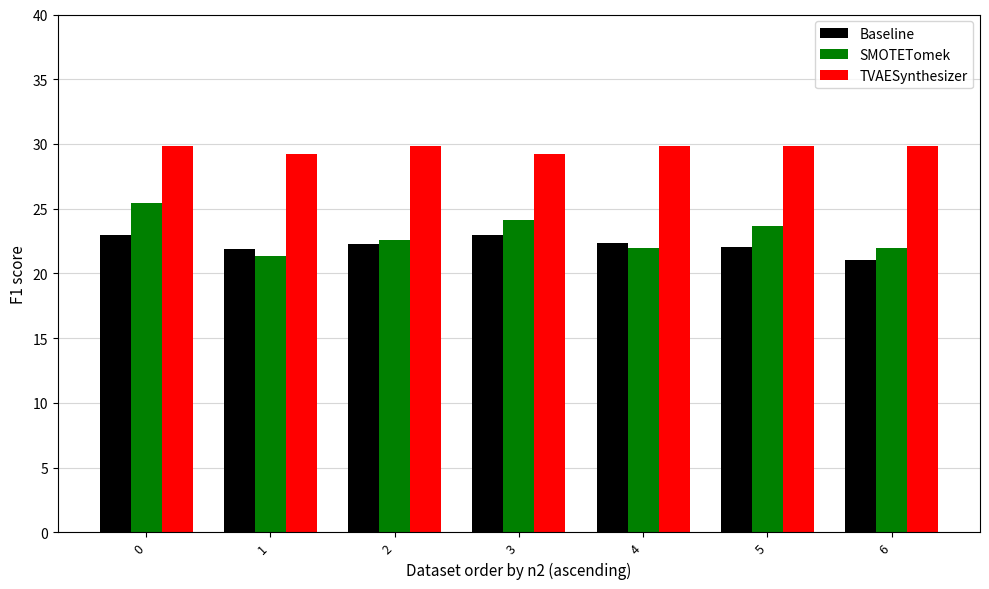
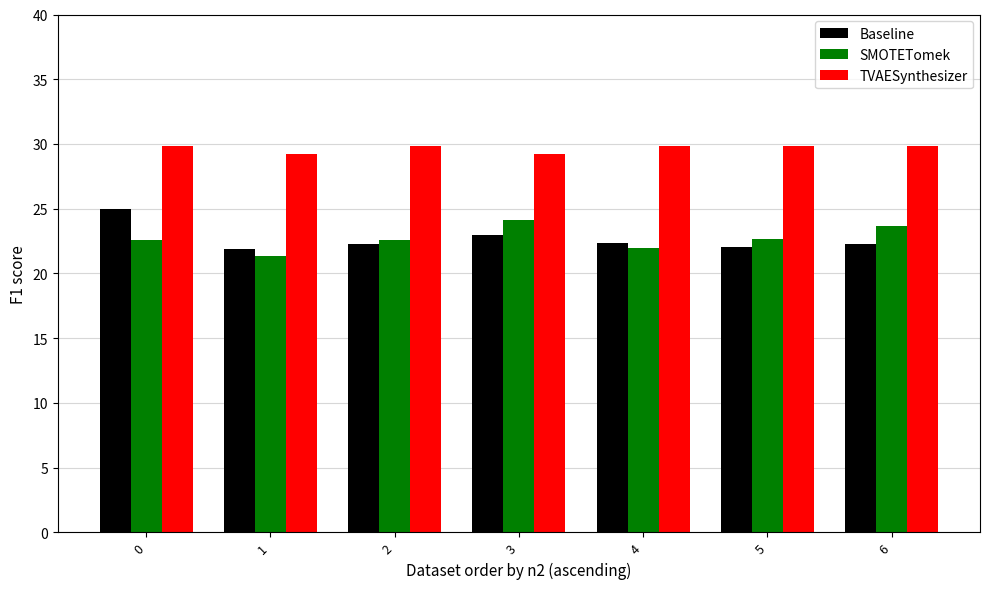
Baseline, 0: 23.0 -> 25.0
SMOTETomek, 0: 25.5 -> 22.6
SMOTETomek, 5: 23.6 -> 22.7
Baseline, 6: 21.1 -> 22.3
SMOTETomek, 6: 22.0 -> 23.6
